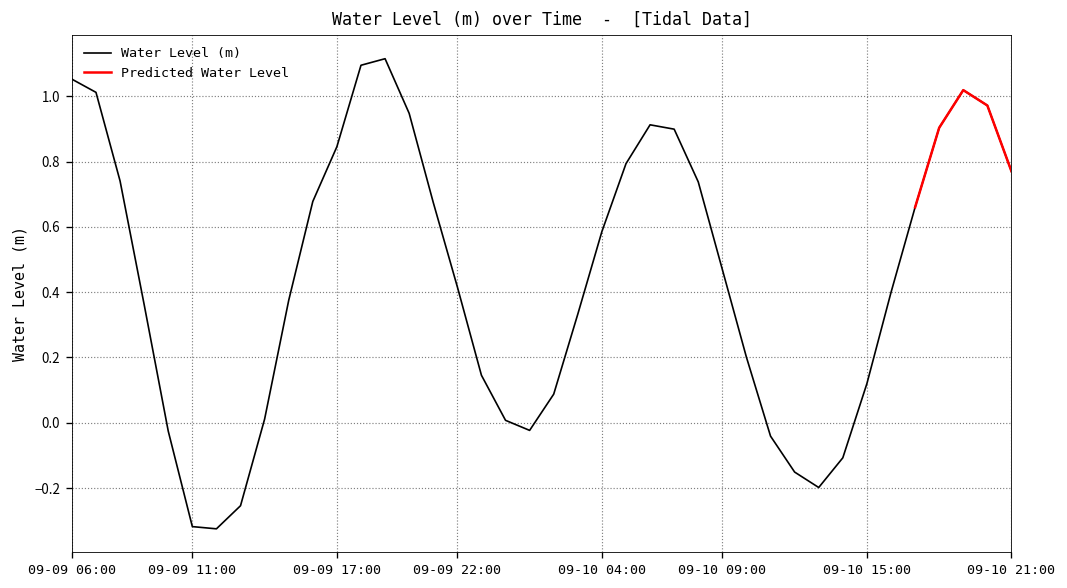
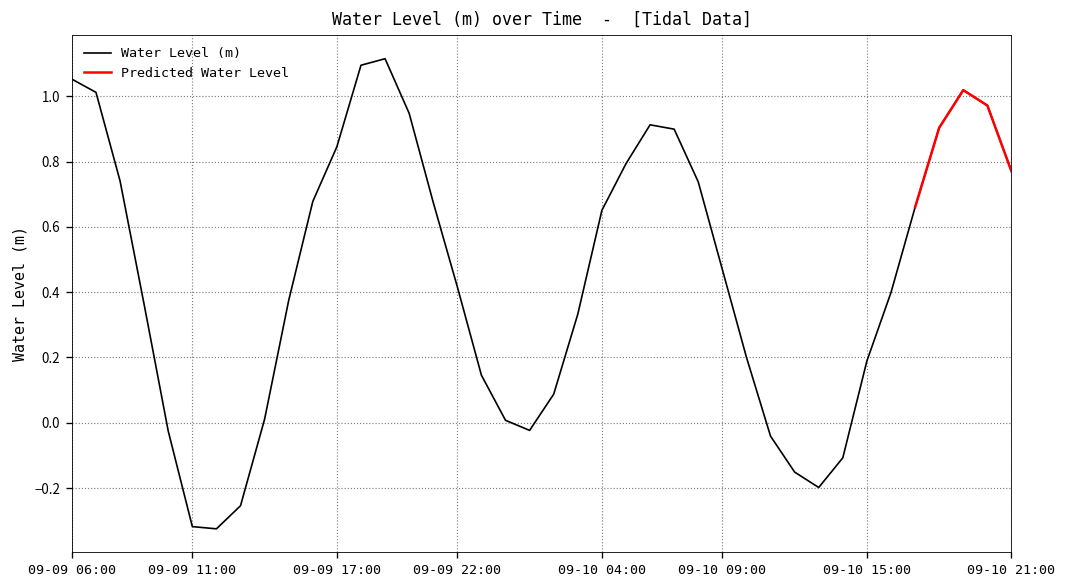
Water Level (m), 09-10 04:00: 0.59 -> 0.65
Water Level (m), 09-10 15:00: 0.12 -> 0.19
